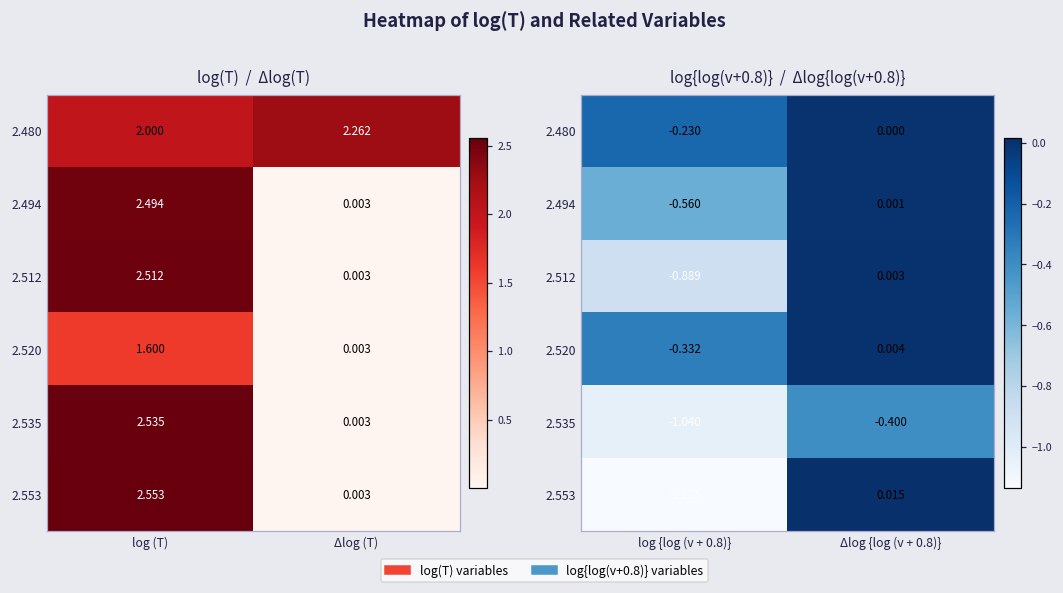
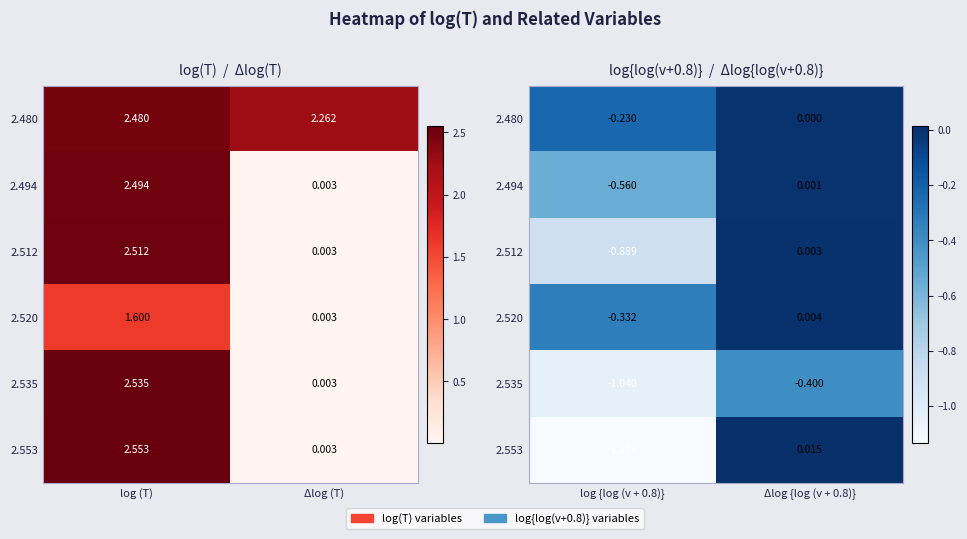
log(T) / Δlog(T), 2.480, log (T): 2.000 -> 2.480
